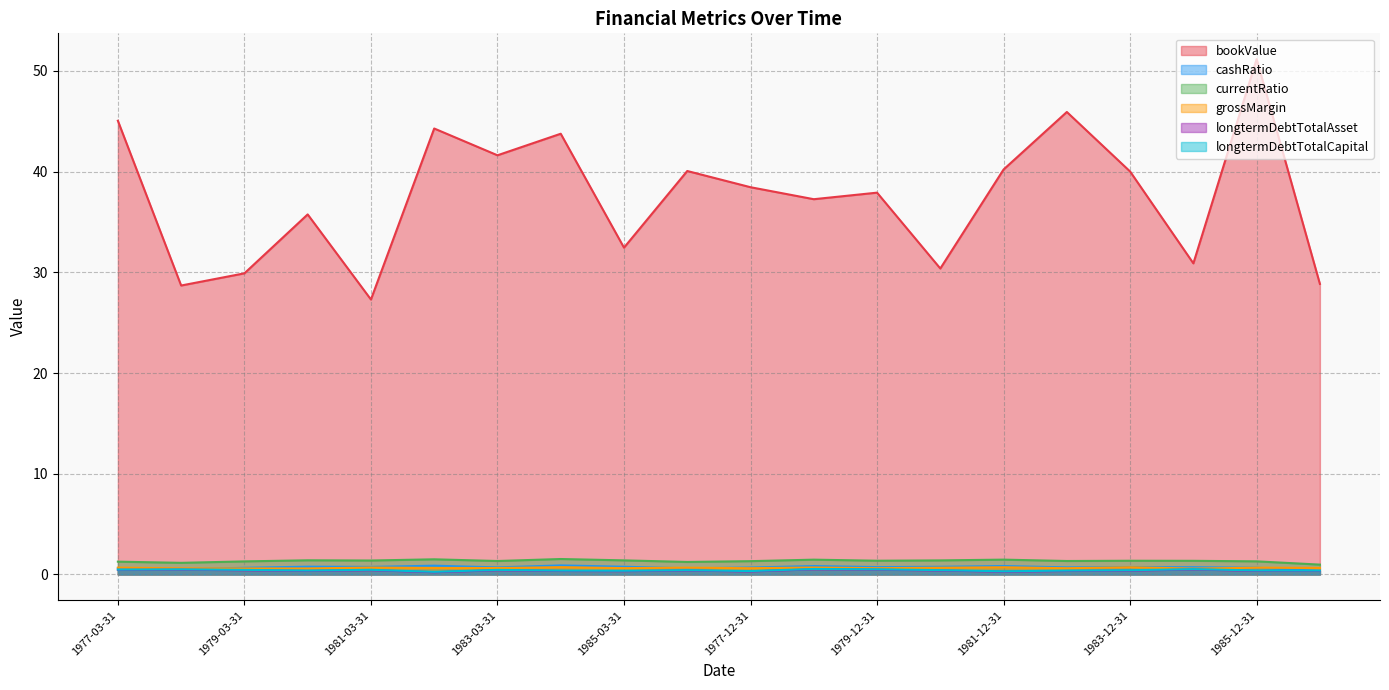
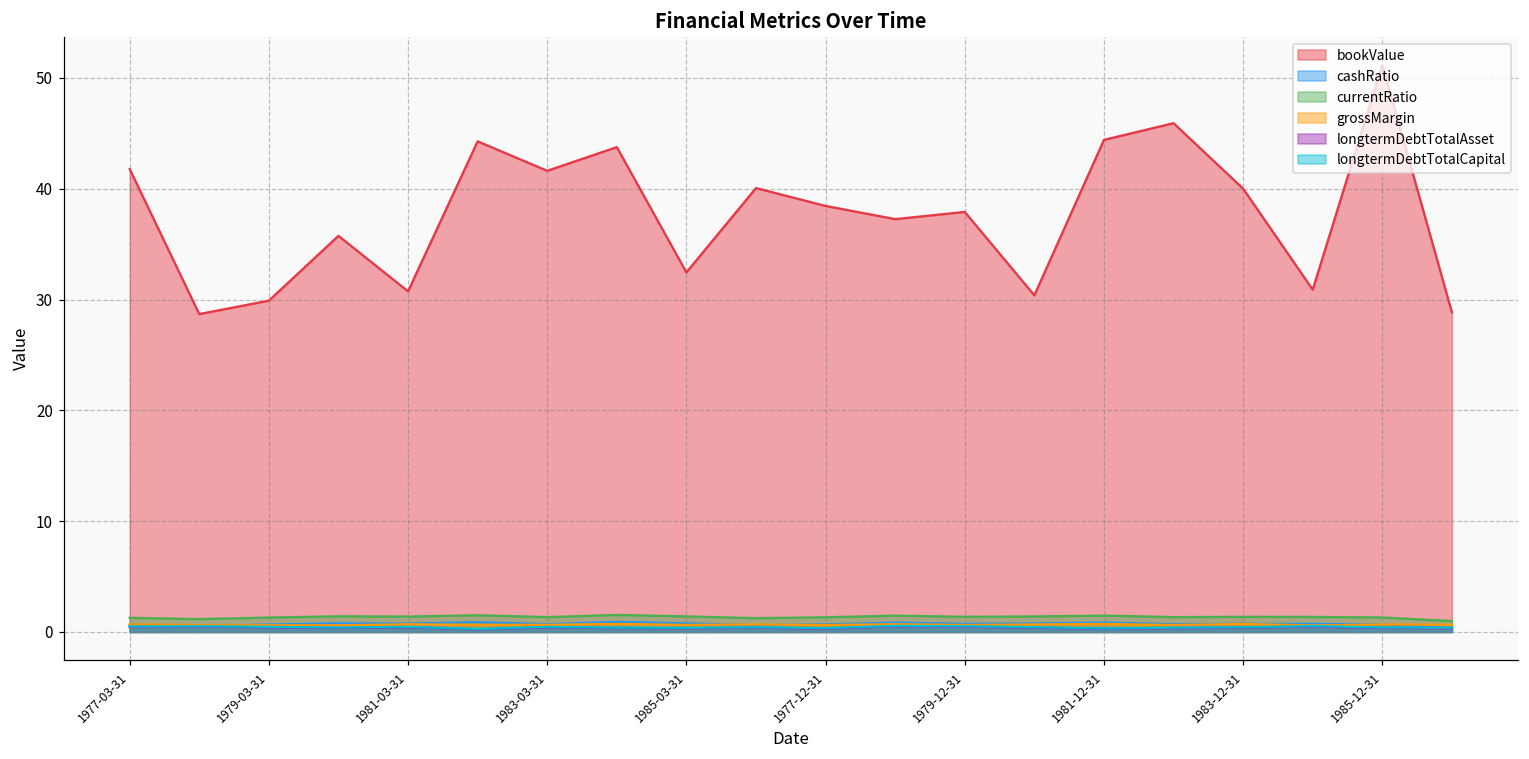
bookValue, 1977-03-31: 45.1 -> 41.8
bookValue, 1981-03-31: 27.3 -> 30.7
bookValue, 1981-12-31: 40.2 -> 44.4
